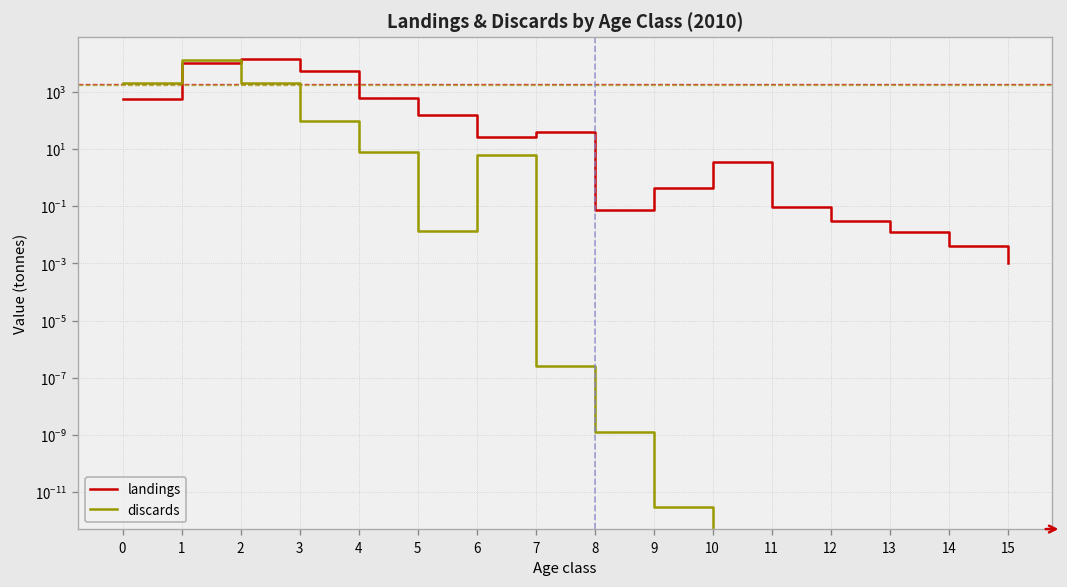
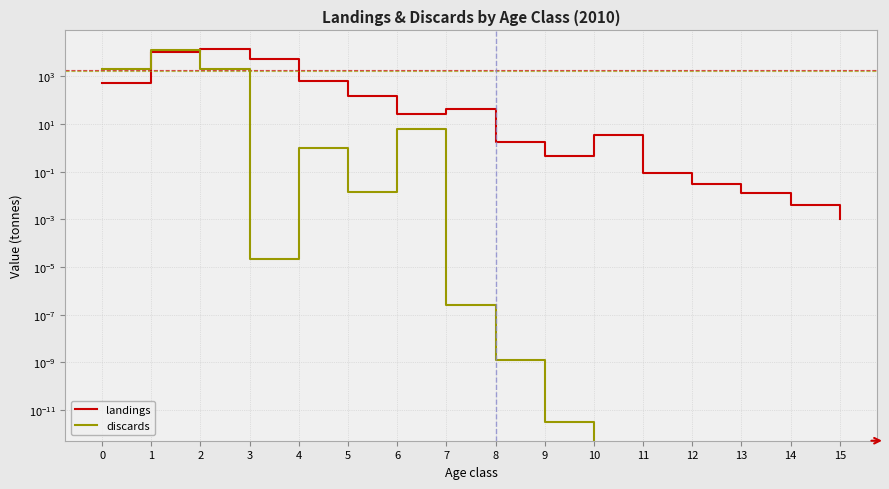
discards, 3: 90 -> 0.00002
discards, 4: 8 -> 0.9
landings, 8: 0.07 -> 2
